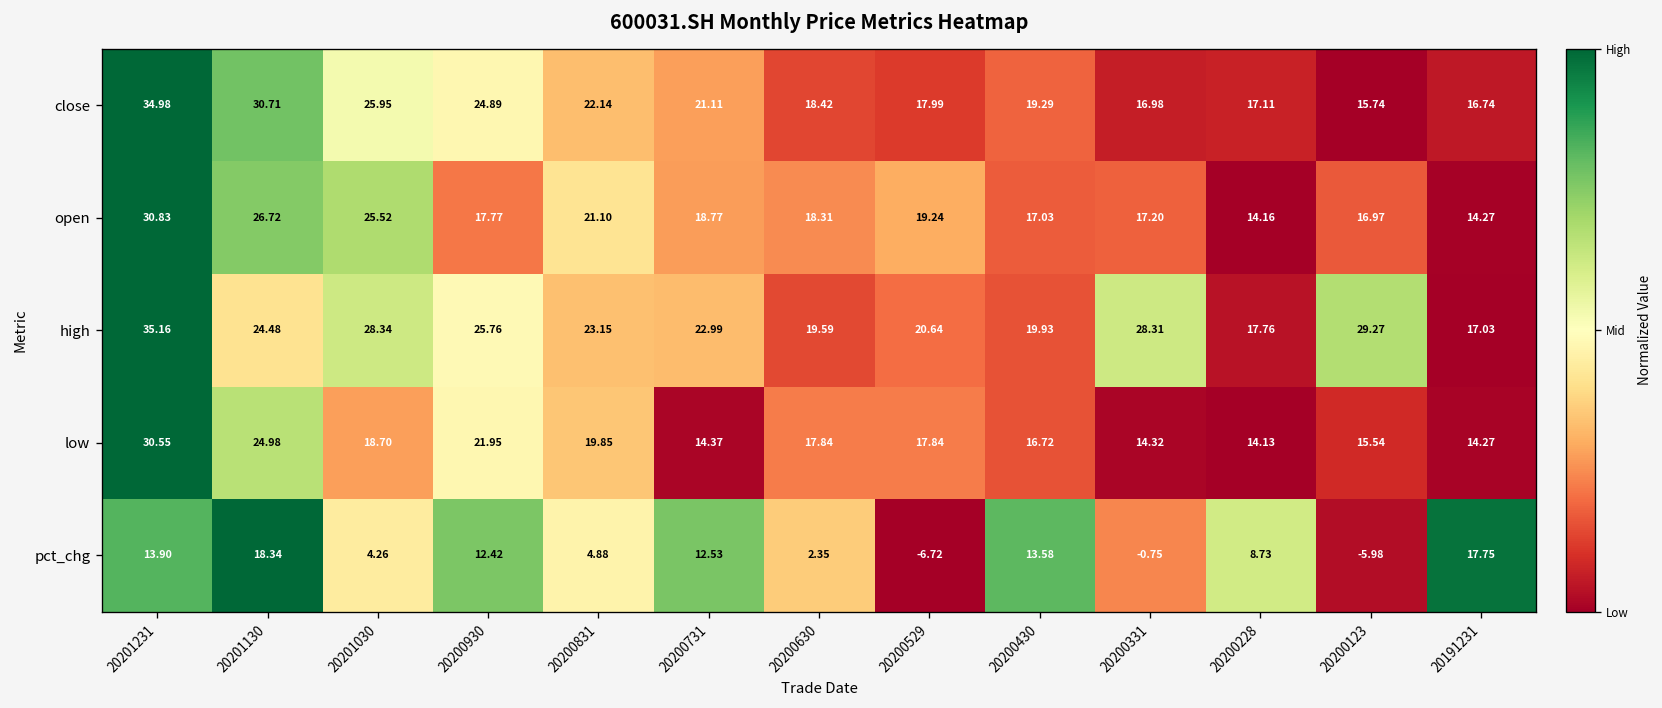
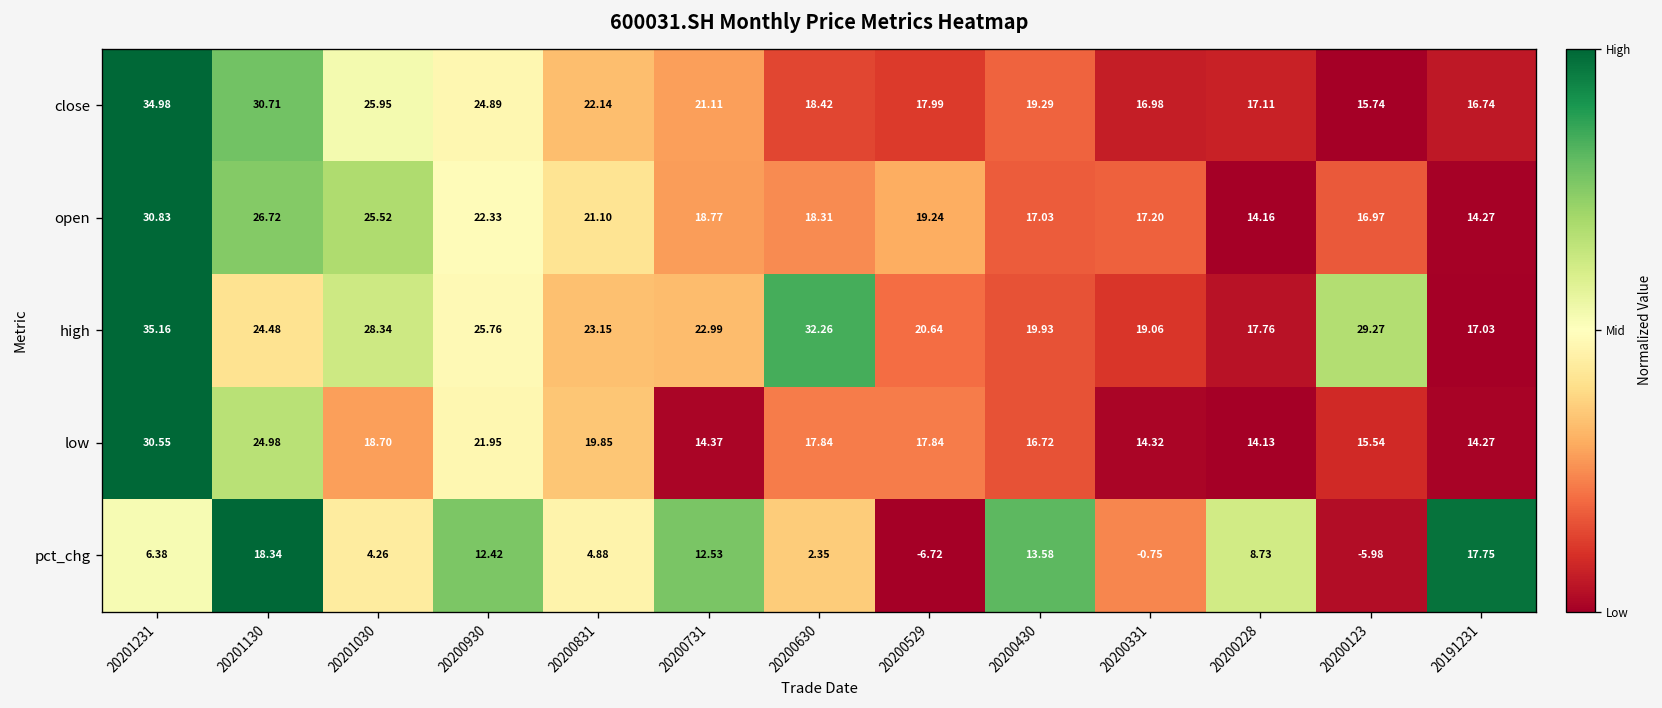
open, 20200930: 17.77 -> 22.33
high, 20200630: 19.59 -> 32.26
high, 20200331: 28.31 -> 19.06
pct_chg, 20201231: 13.90 -> 6.38
